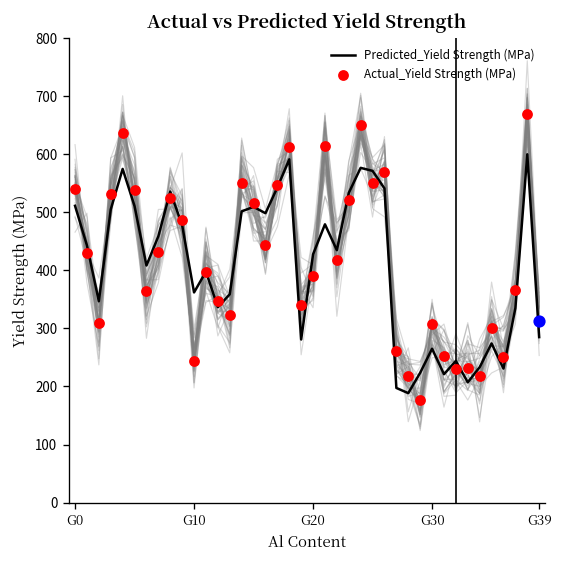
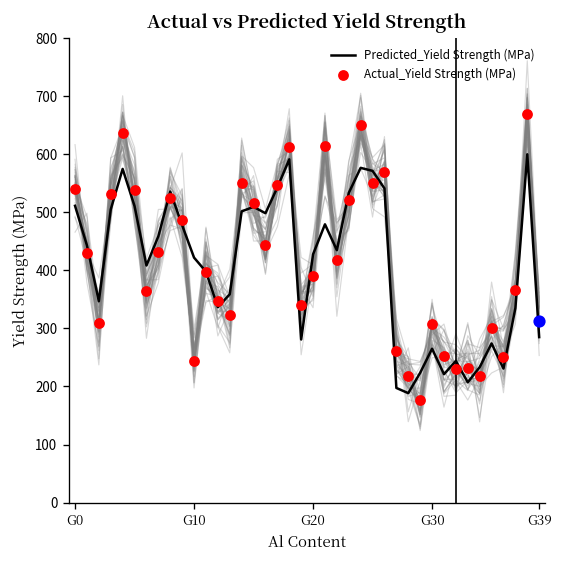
Predicted_Yield Strength (MPa), G10: 360 -> 420
